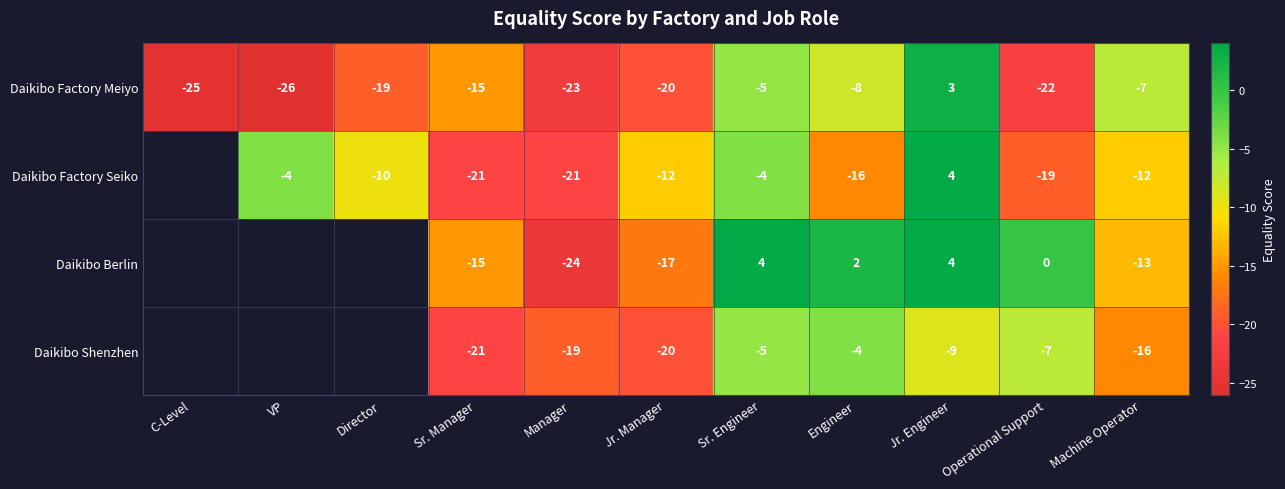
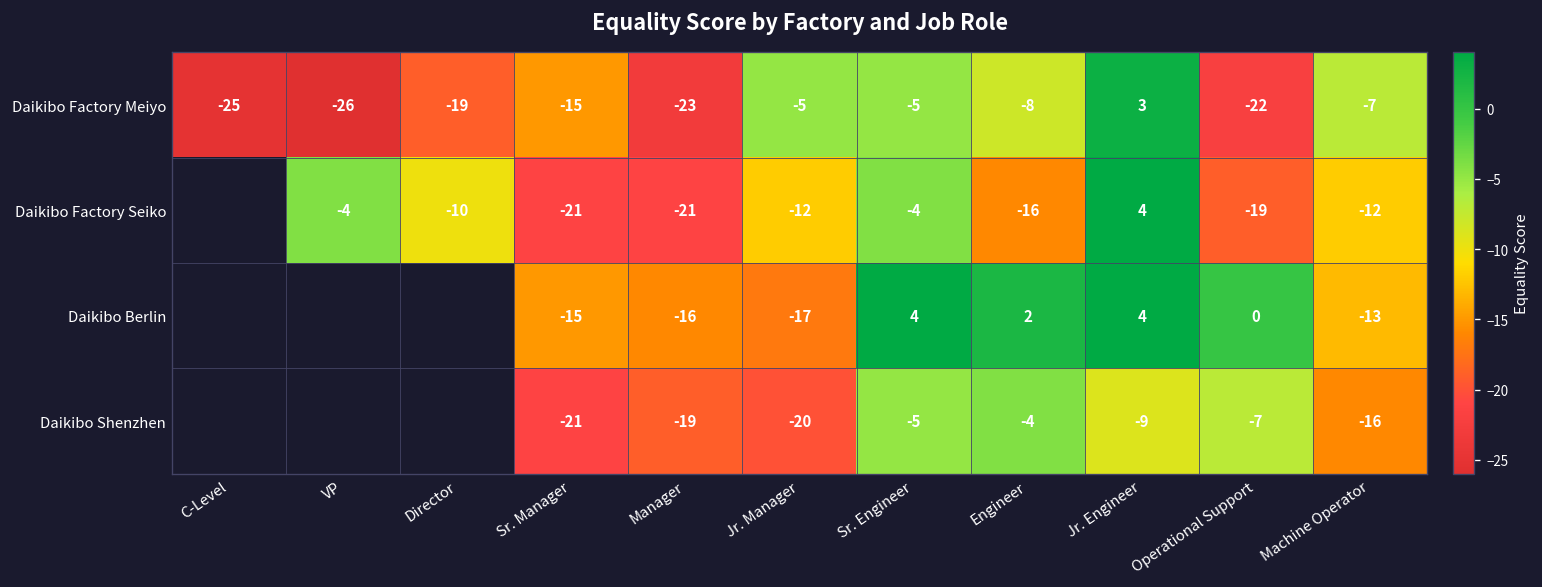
Daikibo Factory Meiyo, Jr. Manager: -20 -> -5
Daikibo Berlin, Manager: -24 -> -16
